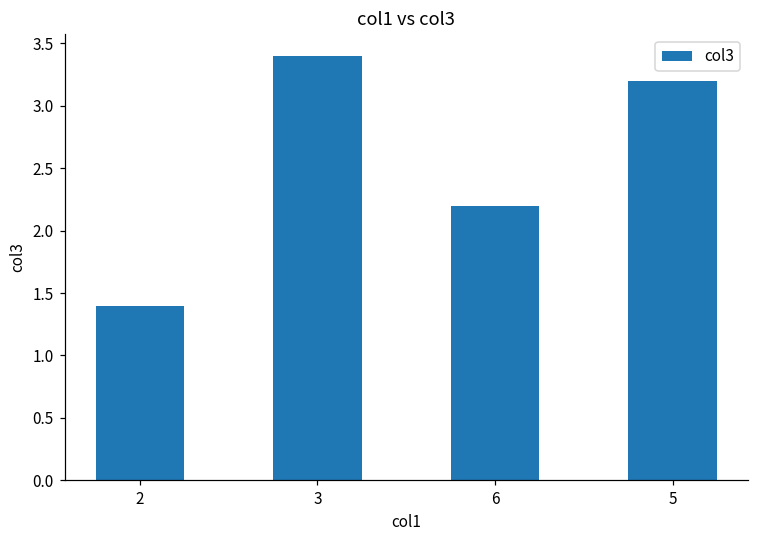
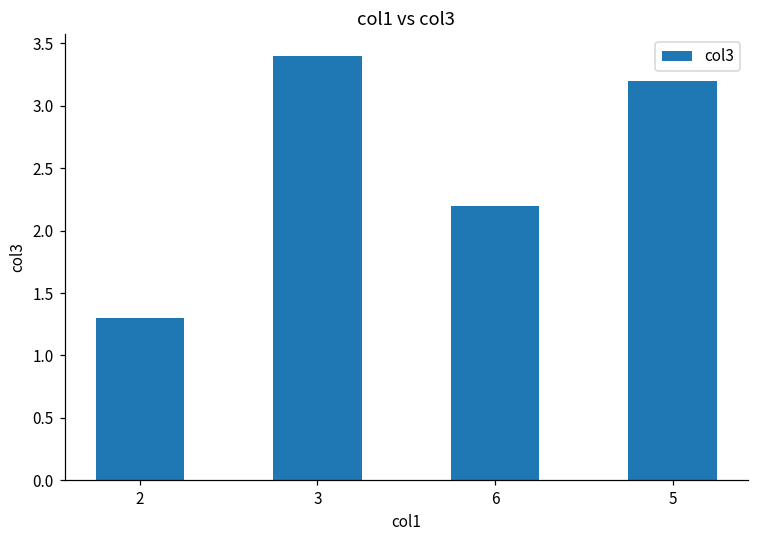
2: 1.4 -> 1.3
